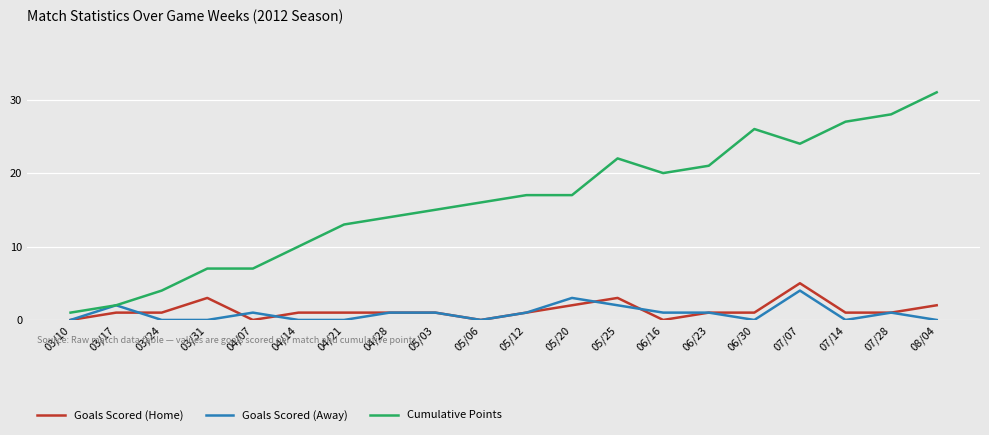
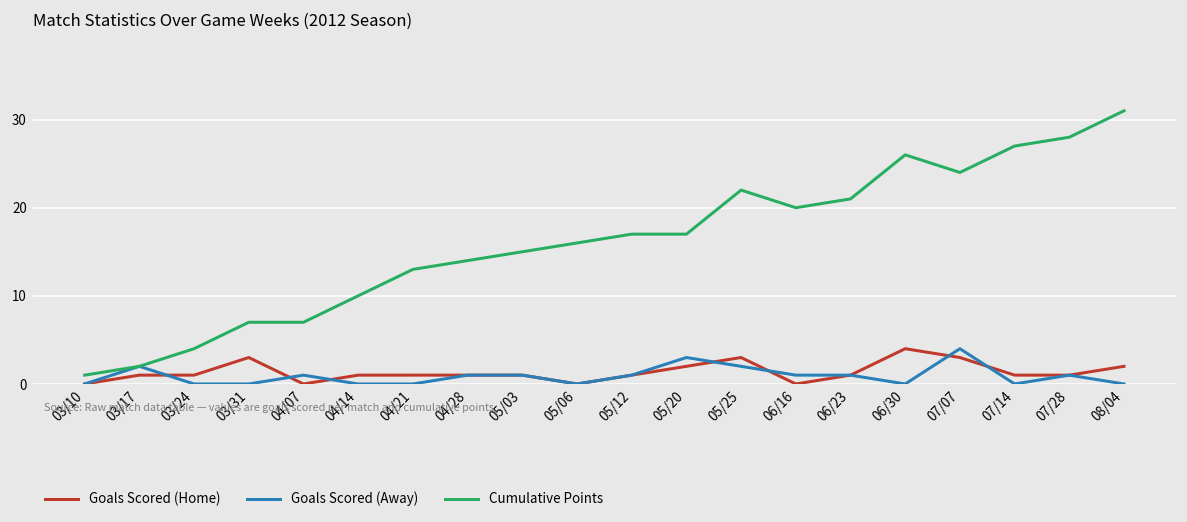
Goals Scored (Home), 06/30: 1 -> 4
Goals Scored (Home), 07/07: 5 -> 3
